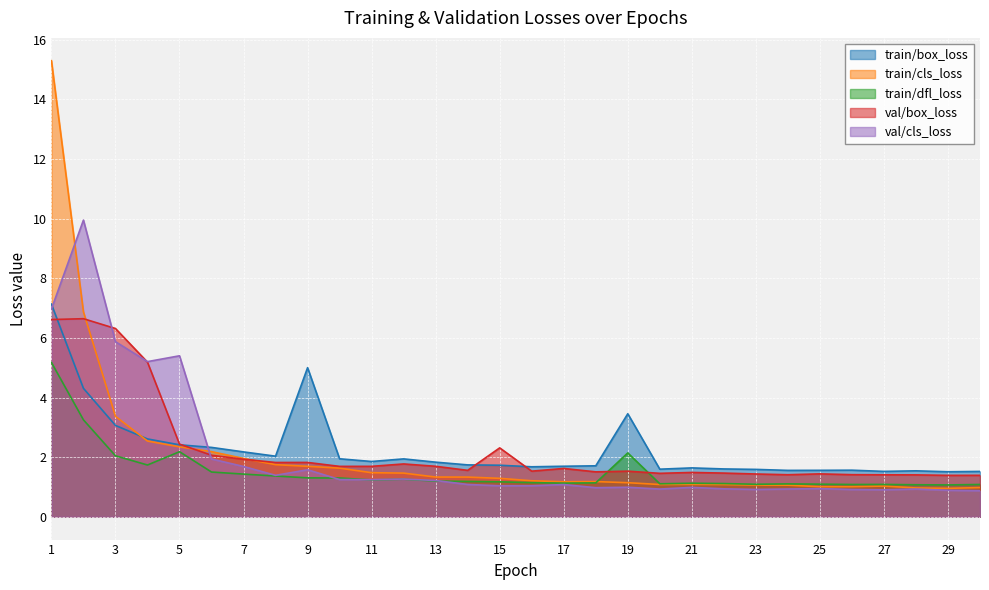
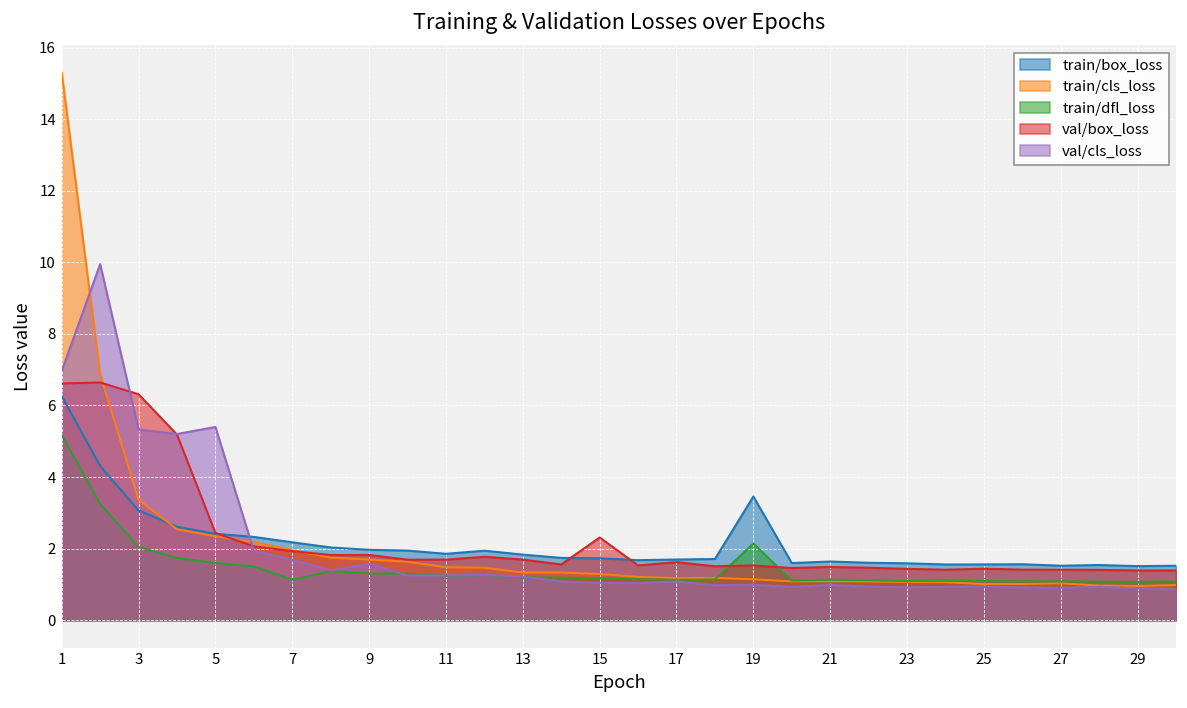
train/box_loss, 1: 7.1 -> 6.3
val/cls_loss, 3: 5.9 -> 5.3
train/dfl_loss, 5: 2.2 -> 1.6
train/dfl_loss, 7: 1.4 -> 1.1
train/box_loss, 9: 5.0 -> 2.0
